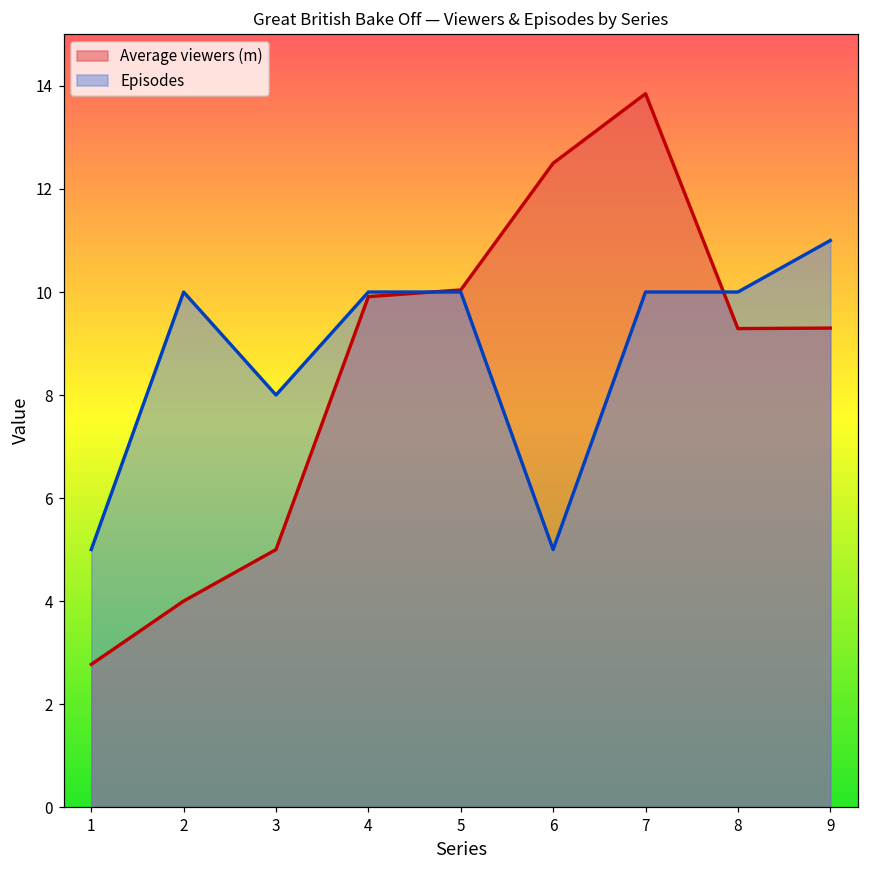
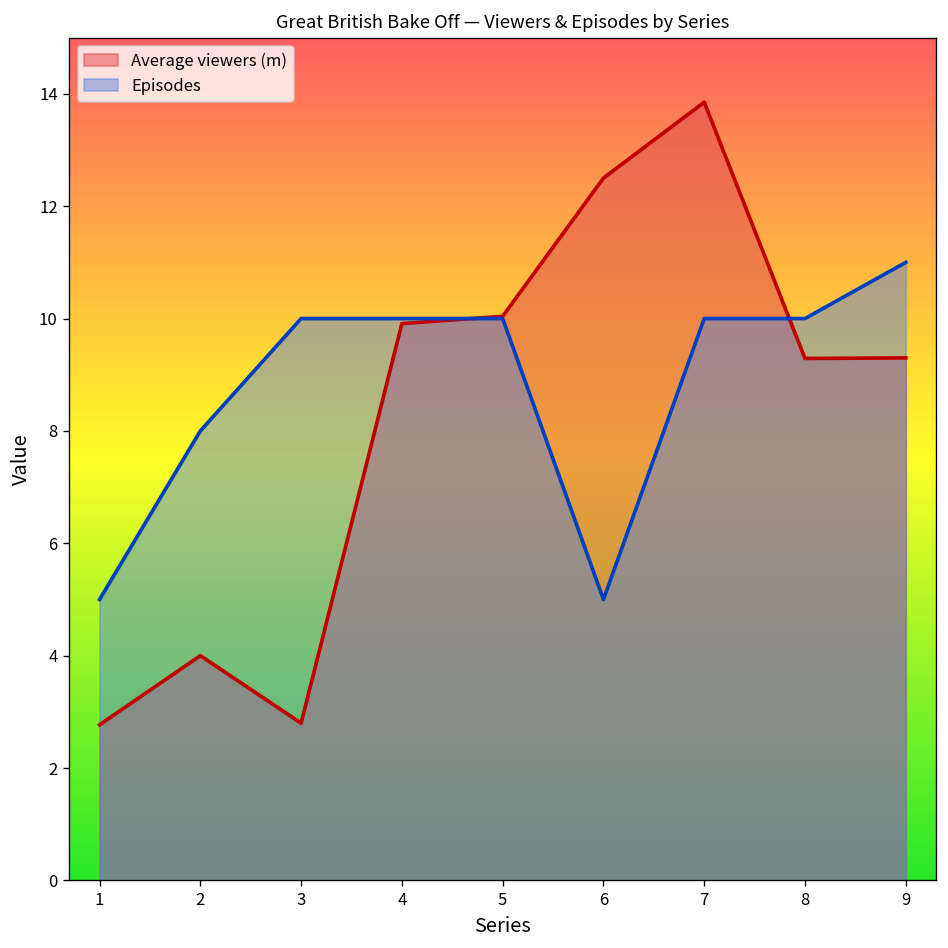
Episodes, 2: 10 -> 8
Average viewers (m), 3: 5.0 -> 2.8
Episodes, 3: 8 -> 10
